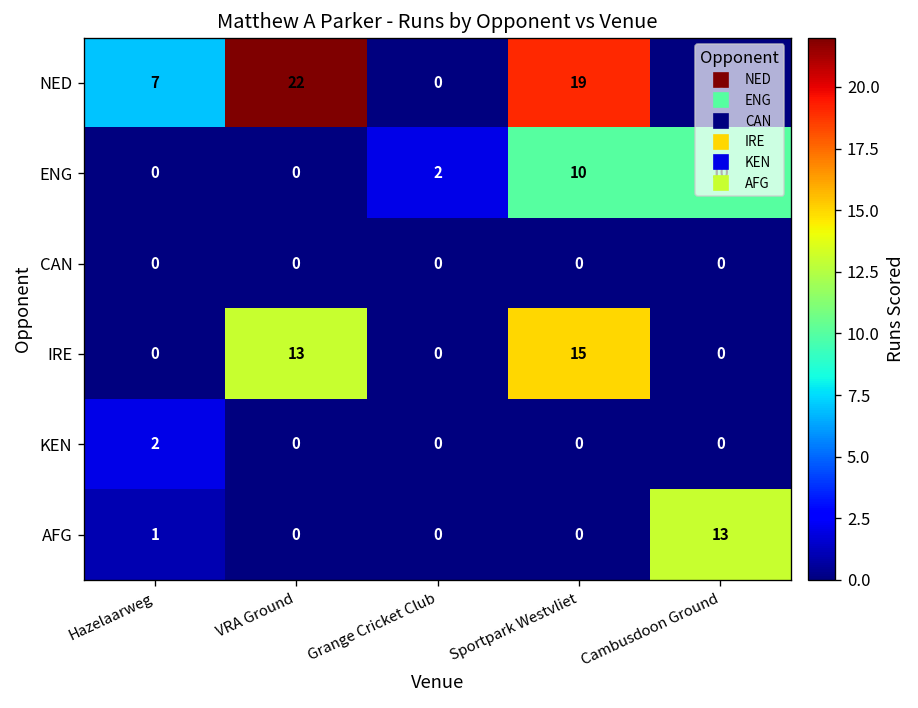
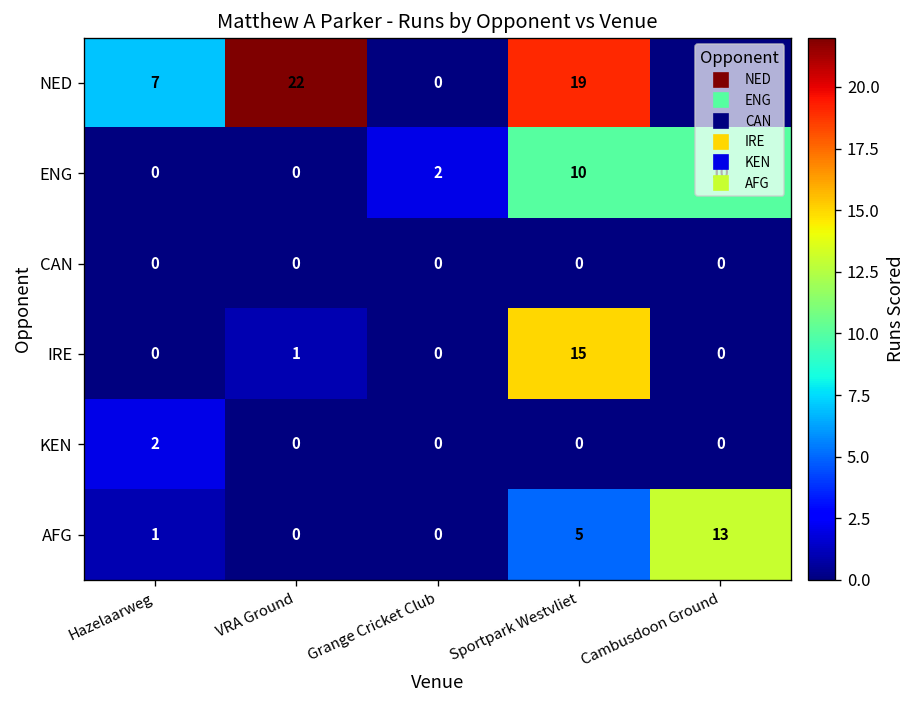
IRE, VRA Ground: 13 -> 1
AFG, Sportpark Westvliet: 0 -> 5
